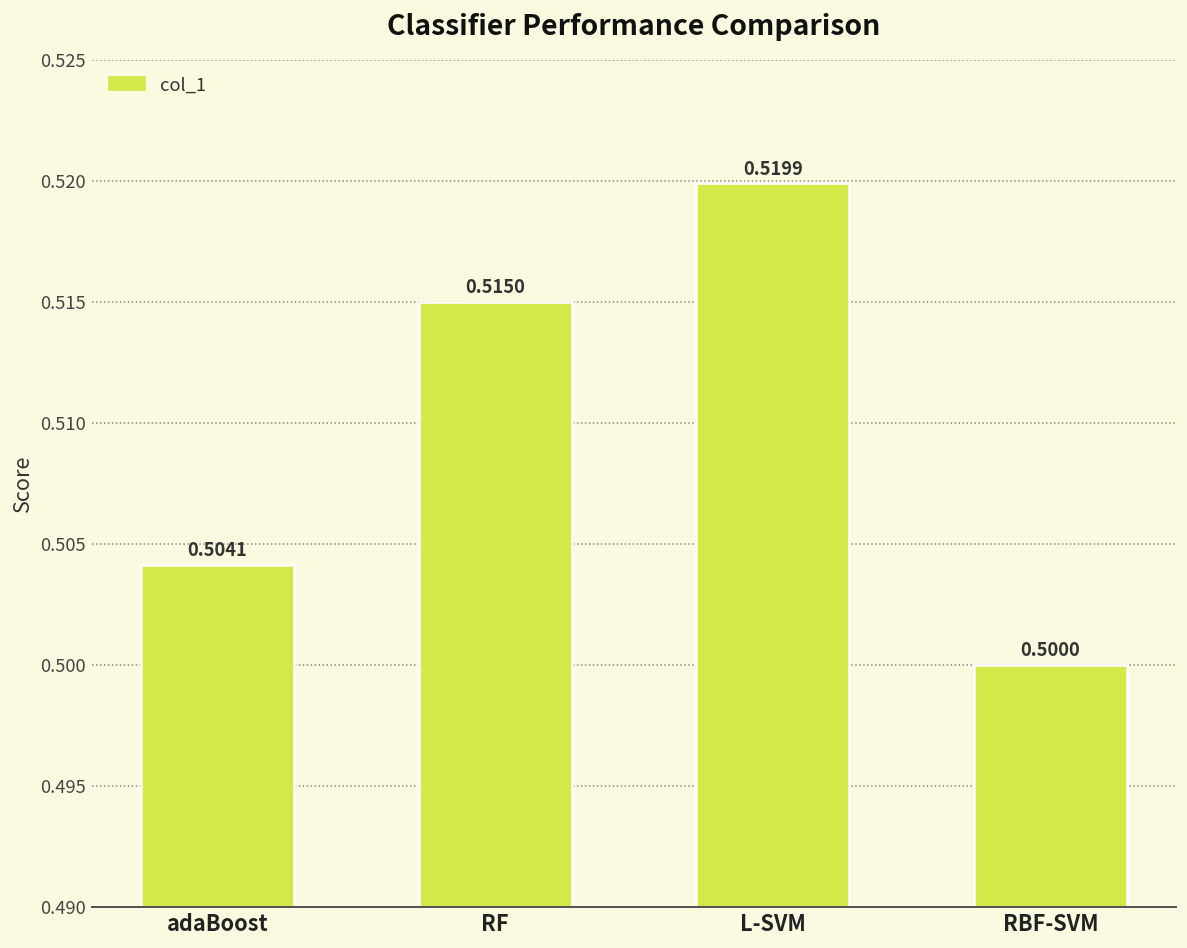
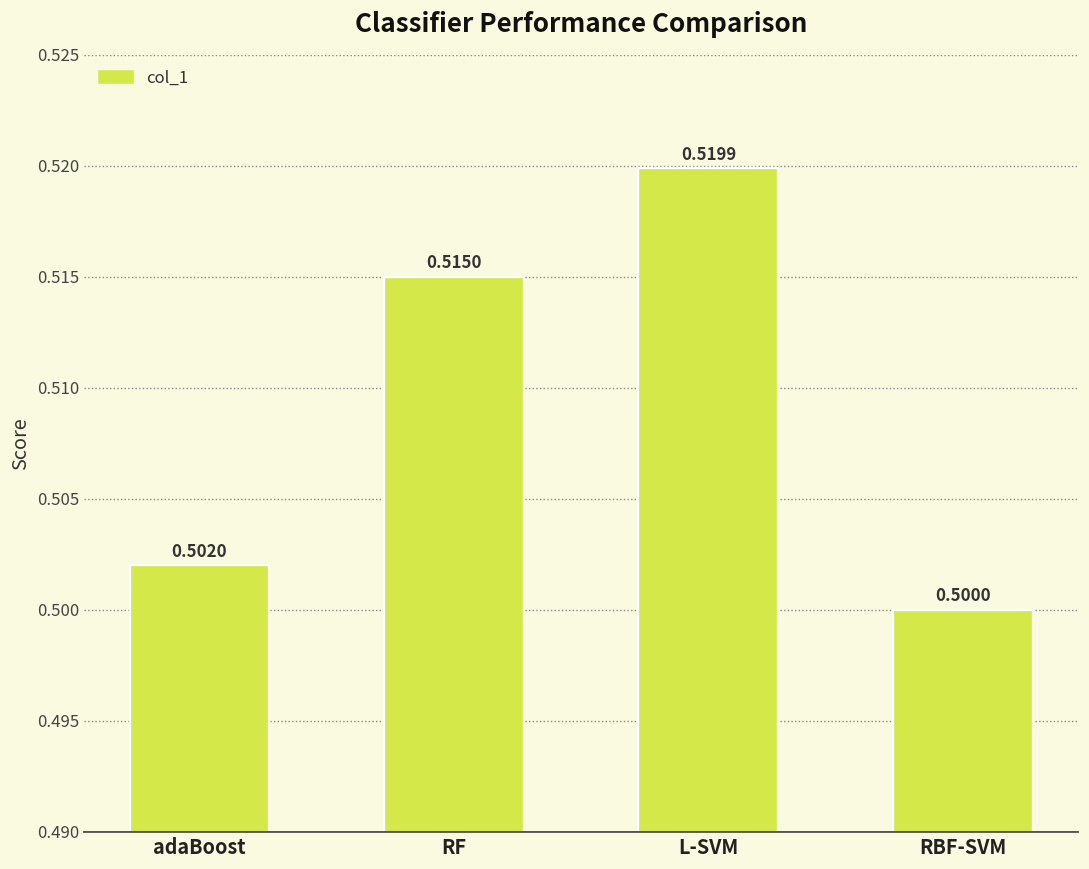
adaBoost: 0.5041 -> 0.5020
